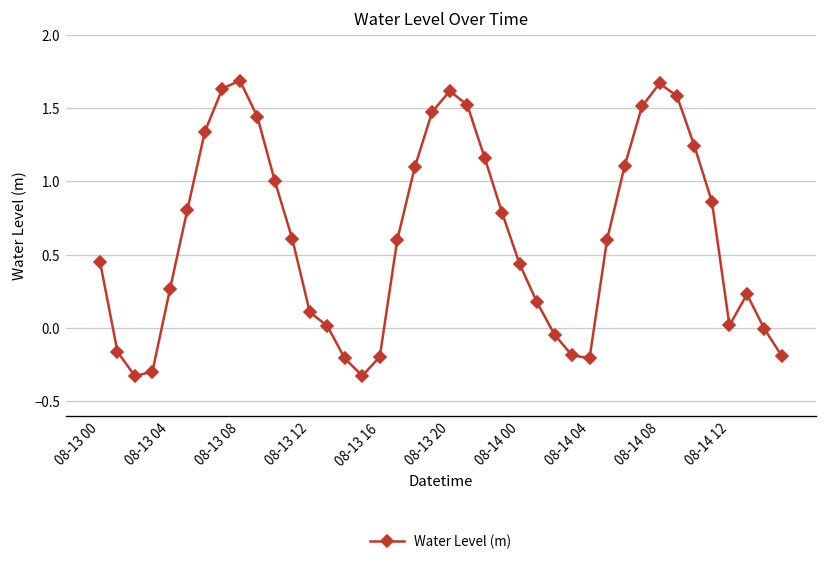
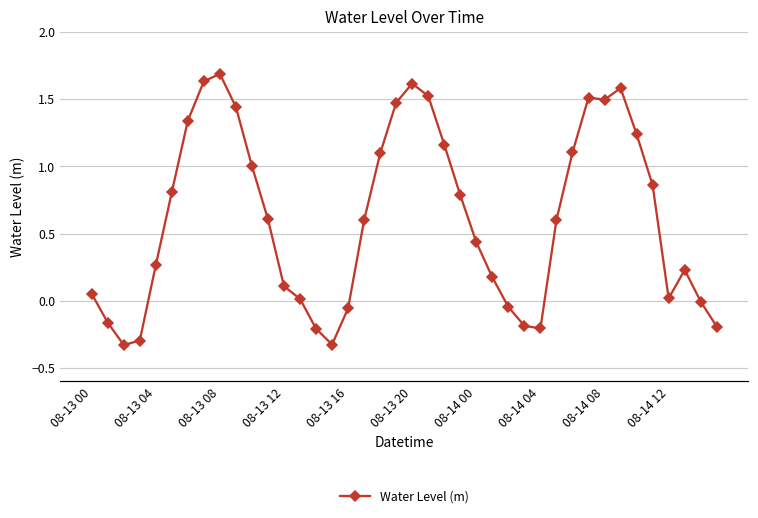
08-13 00: 0.45 -> 0.05
08-13 16: -0.20 -> -0.06
08-14 08: 1.67 -> 1.50
